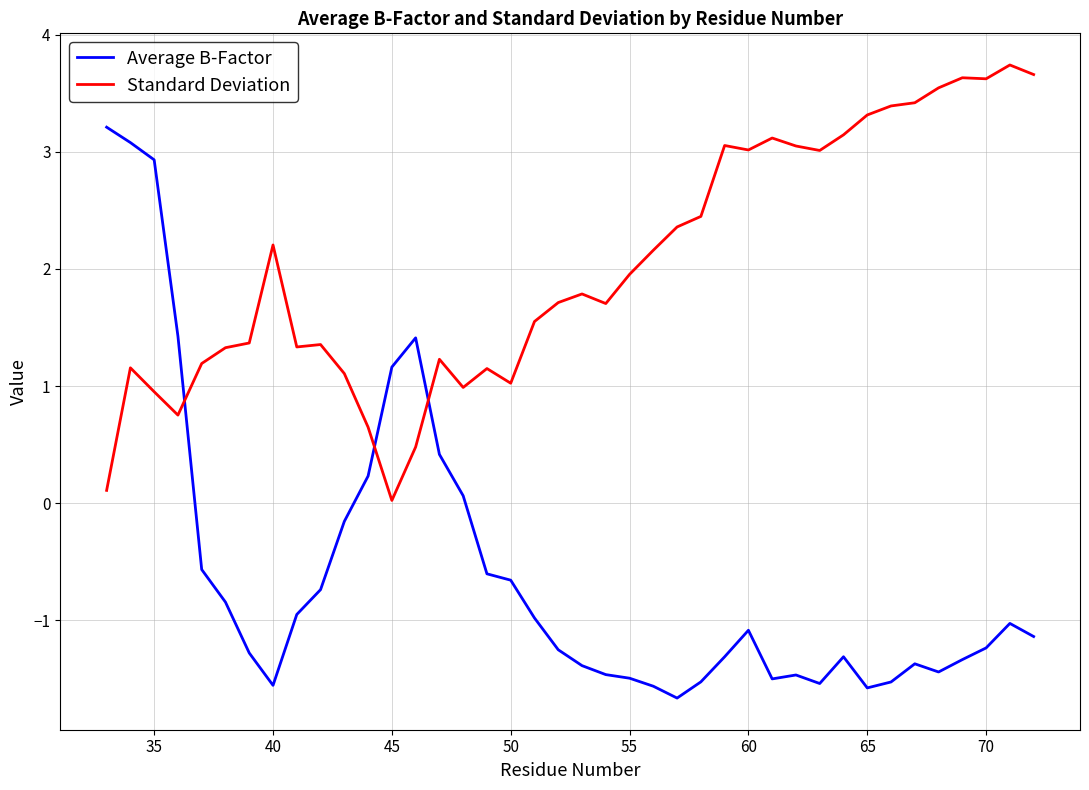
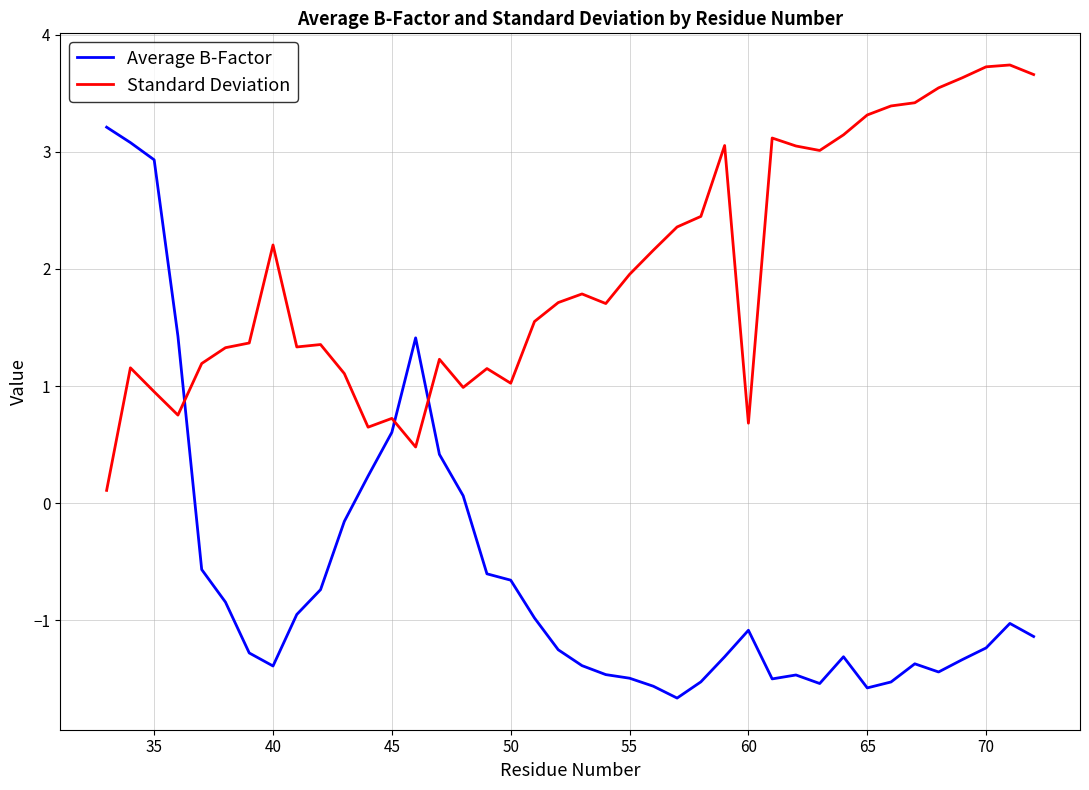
Average B-Factor, 40: -1.56 -> -1.39
Average B-Factor, 45: 1.16 -> 0.60
Standard Deviation, 45: 0.02 -> 0.72
Standard Deviation, 60: 3.02 -> 0.68
Standard Deviation, 70: 3.62 -> 3.73
